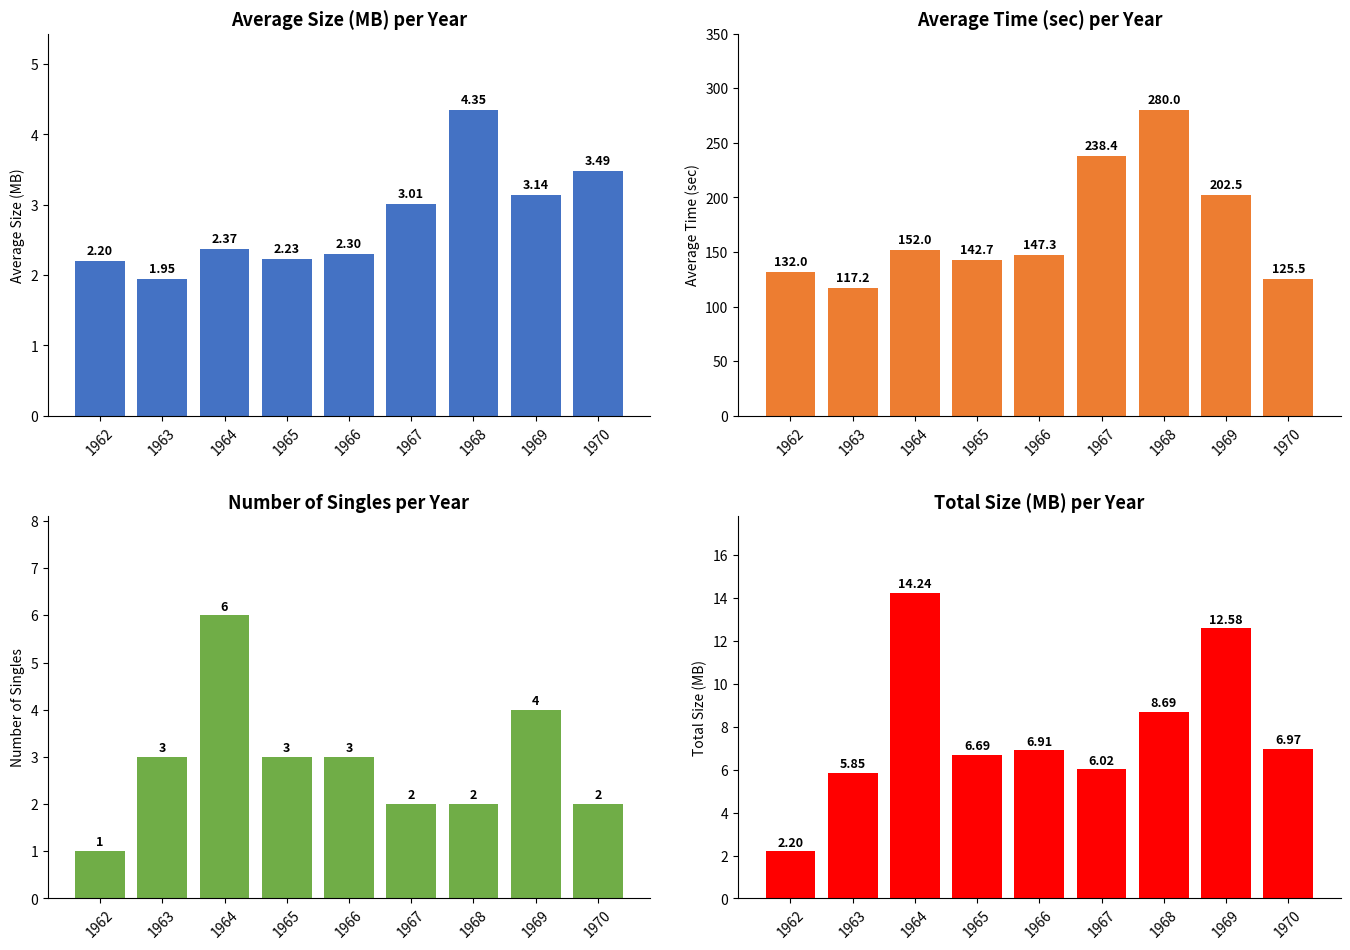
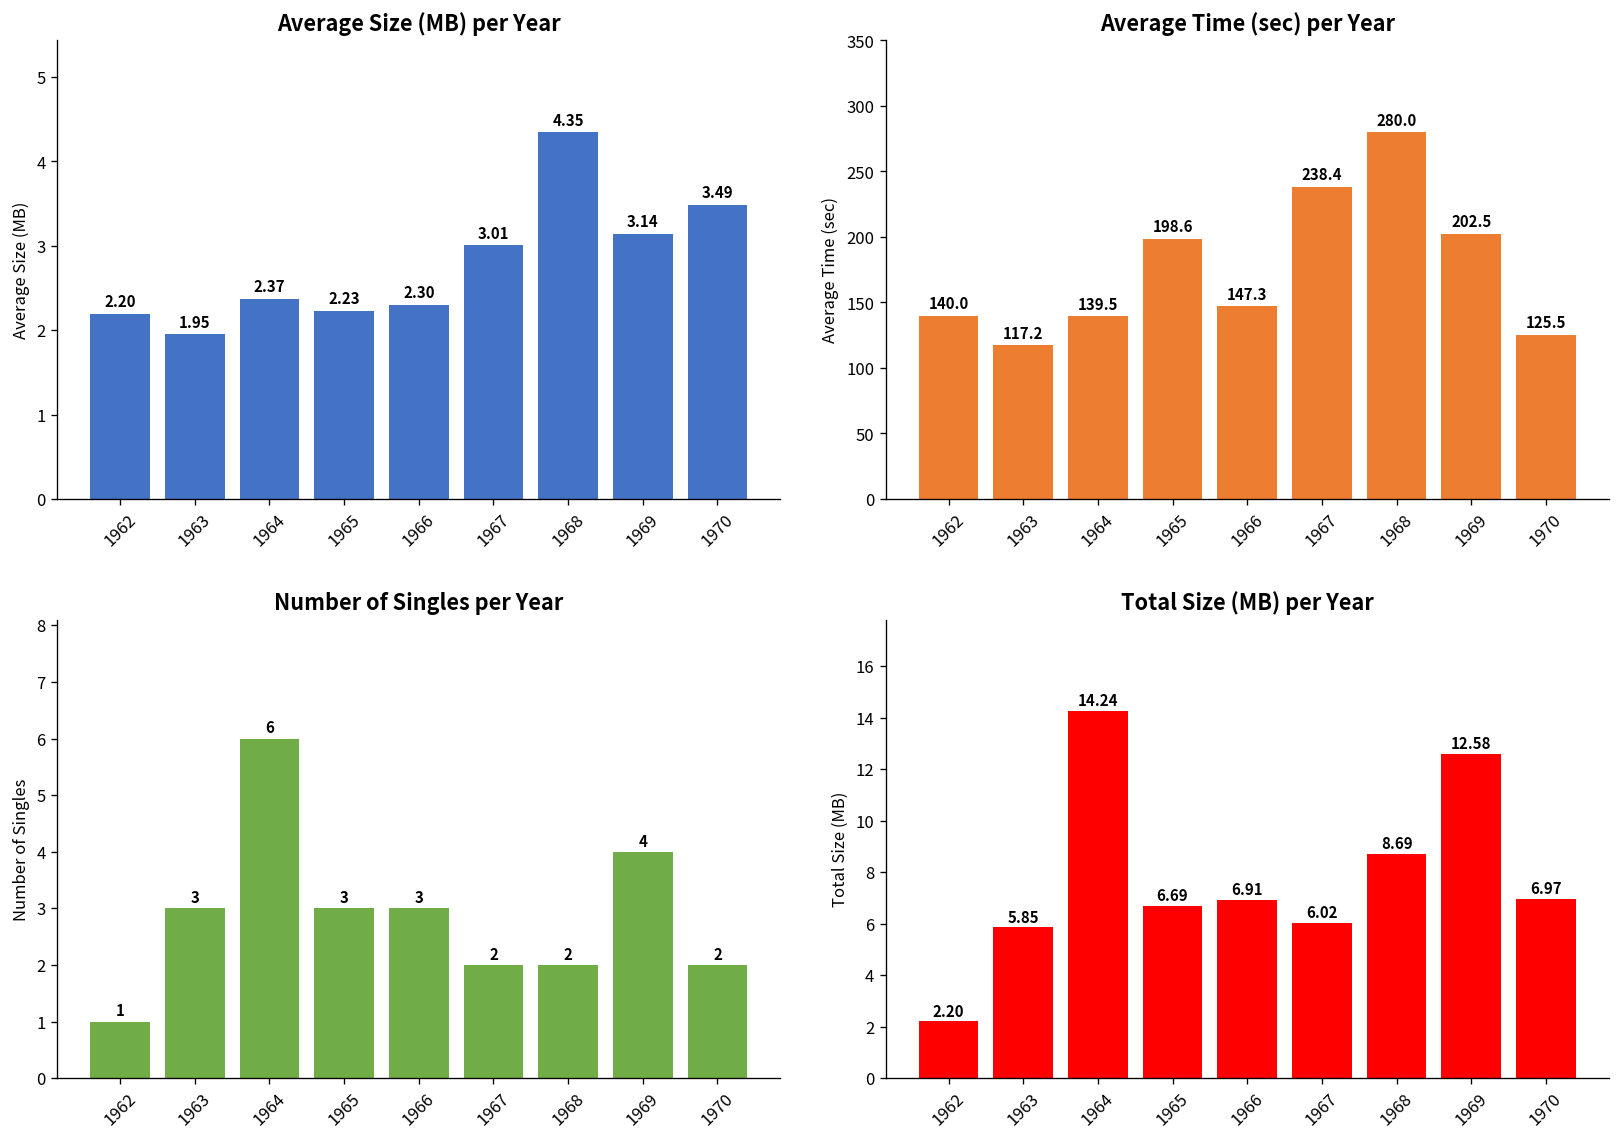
Average Time (sec) per Year, 1962: 132.0 -> 140.0
Average Time (sec) per Year, 1964: 152.0 -> 139.5
Average Time (sec) per Year, 1965: 142.7 -> 198.6
